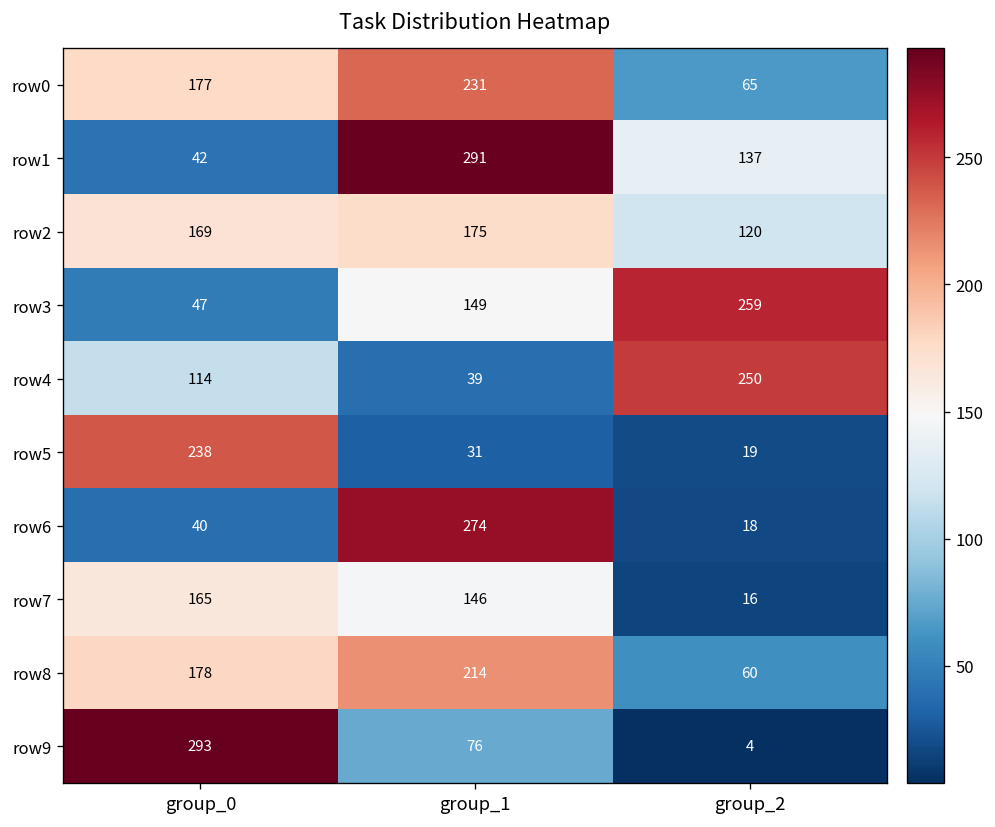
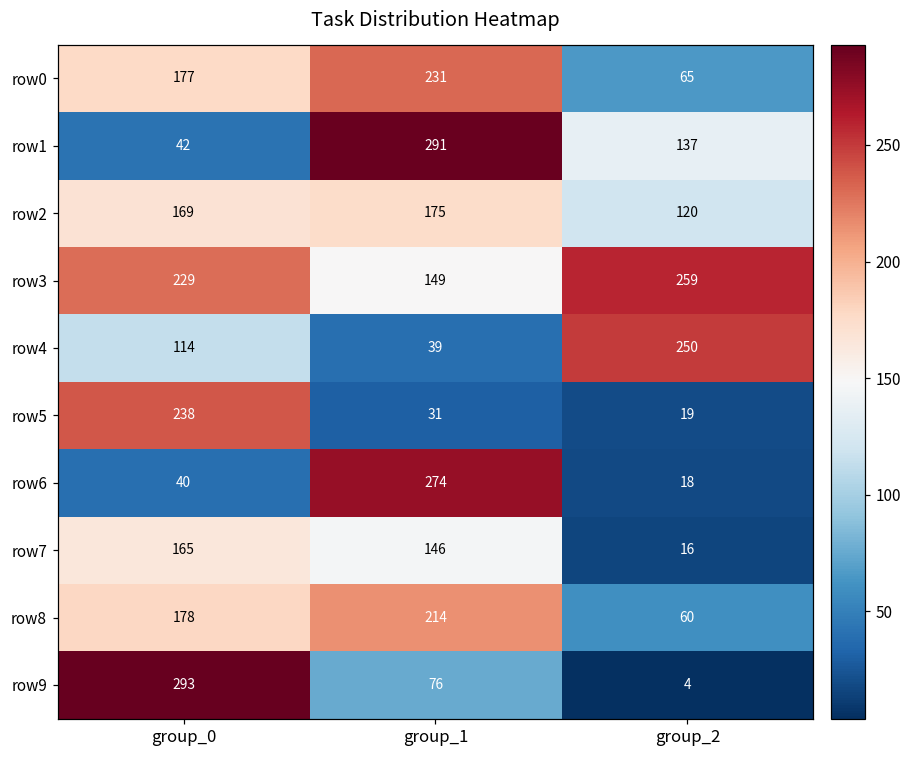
row3, group_0: 47 -> 229
